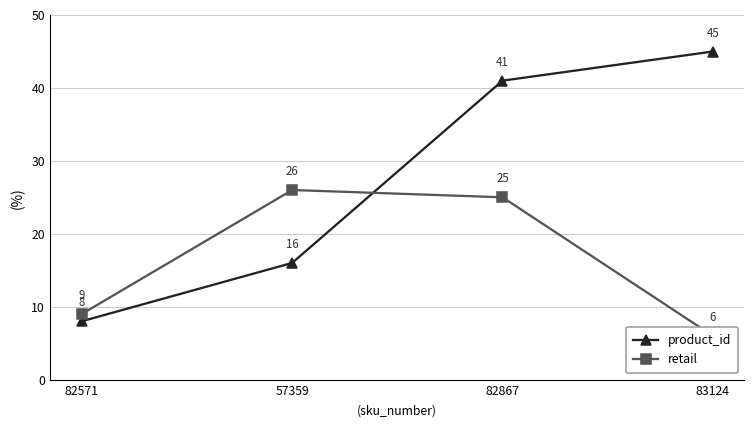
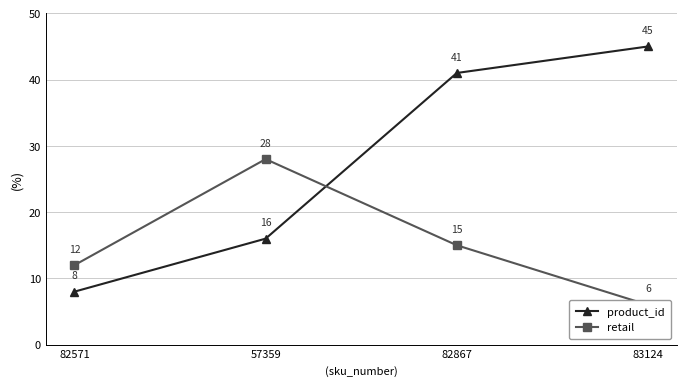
retail, 82571: 9 -> 12
retail, 57359: 26 -> 28
retail, 82867: 25 -> 15
